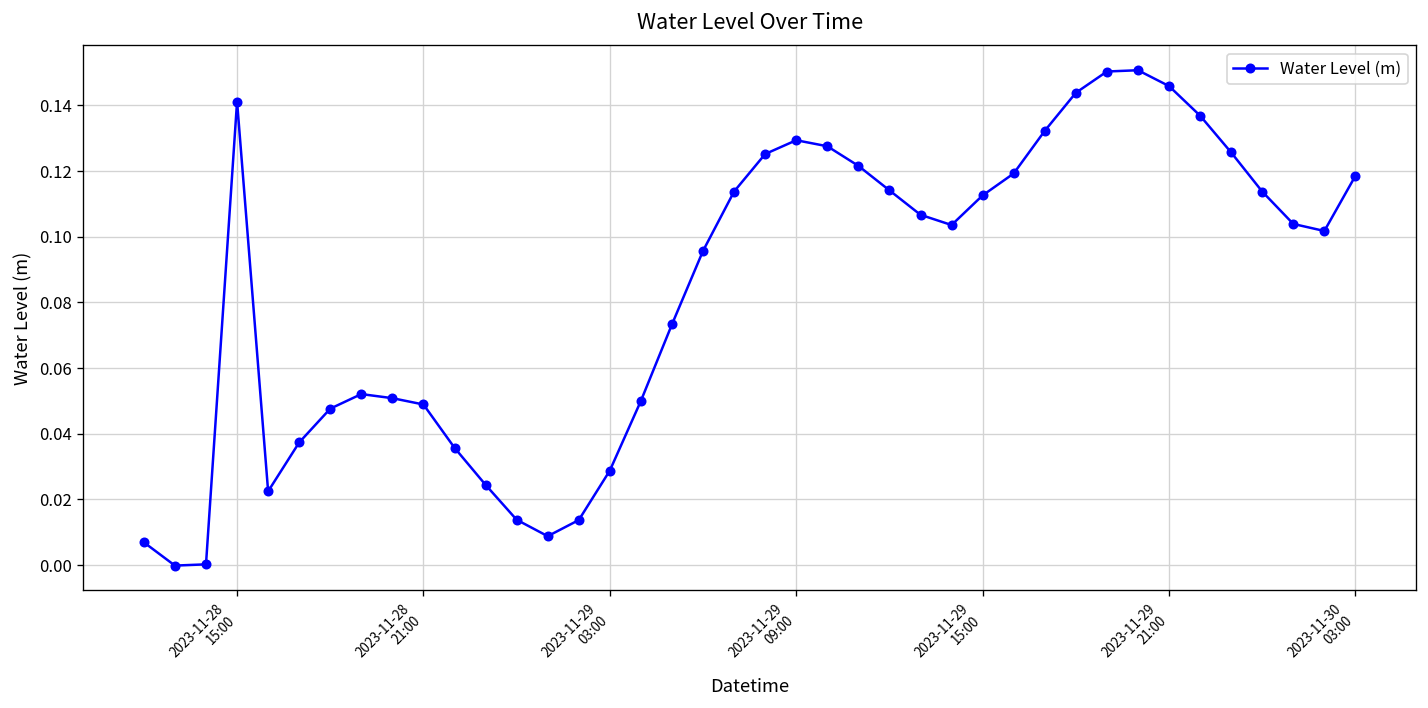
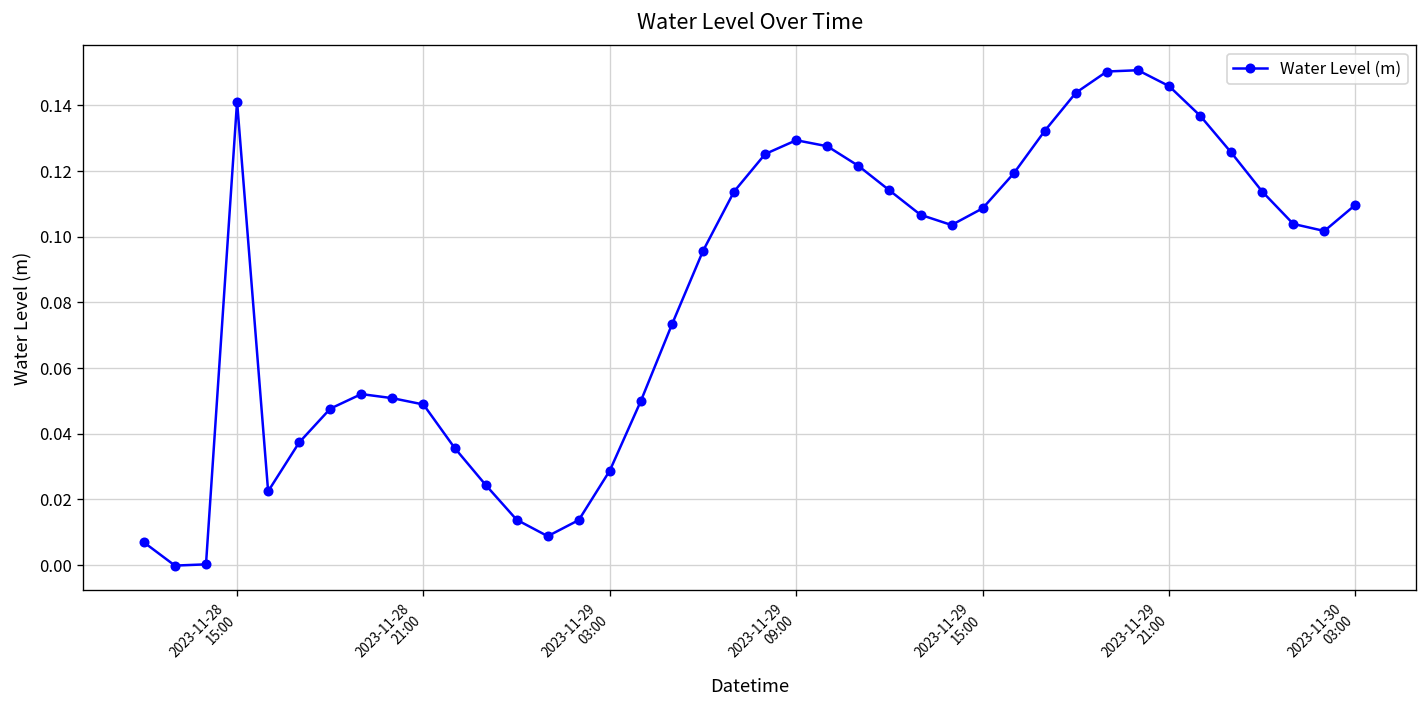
2023-11-29 15:00: 0.113 -> 0.109
2023-11-30 03:00: 0.119 -> 0.110
